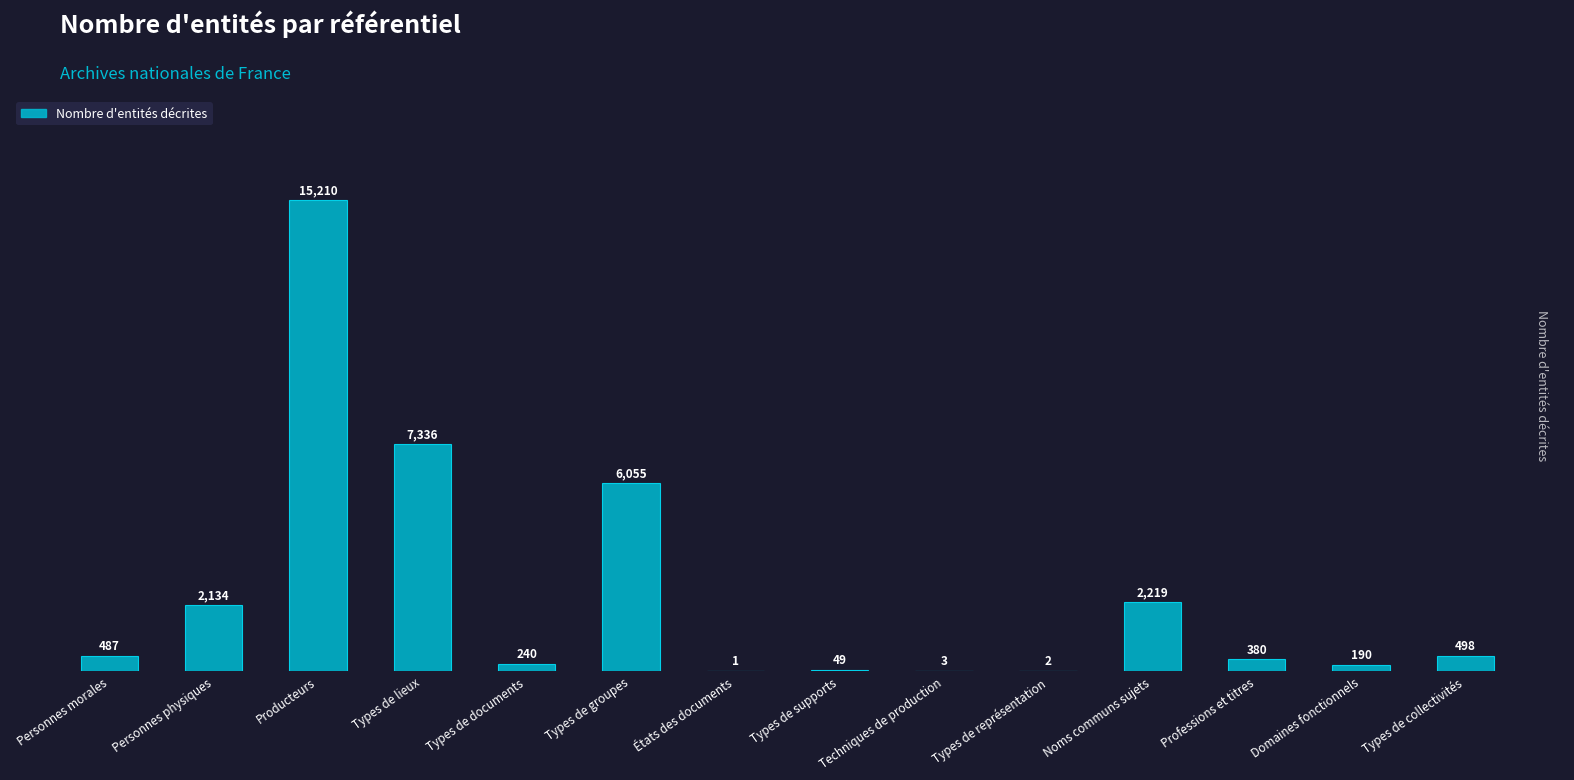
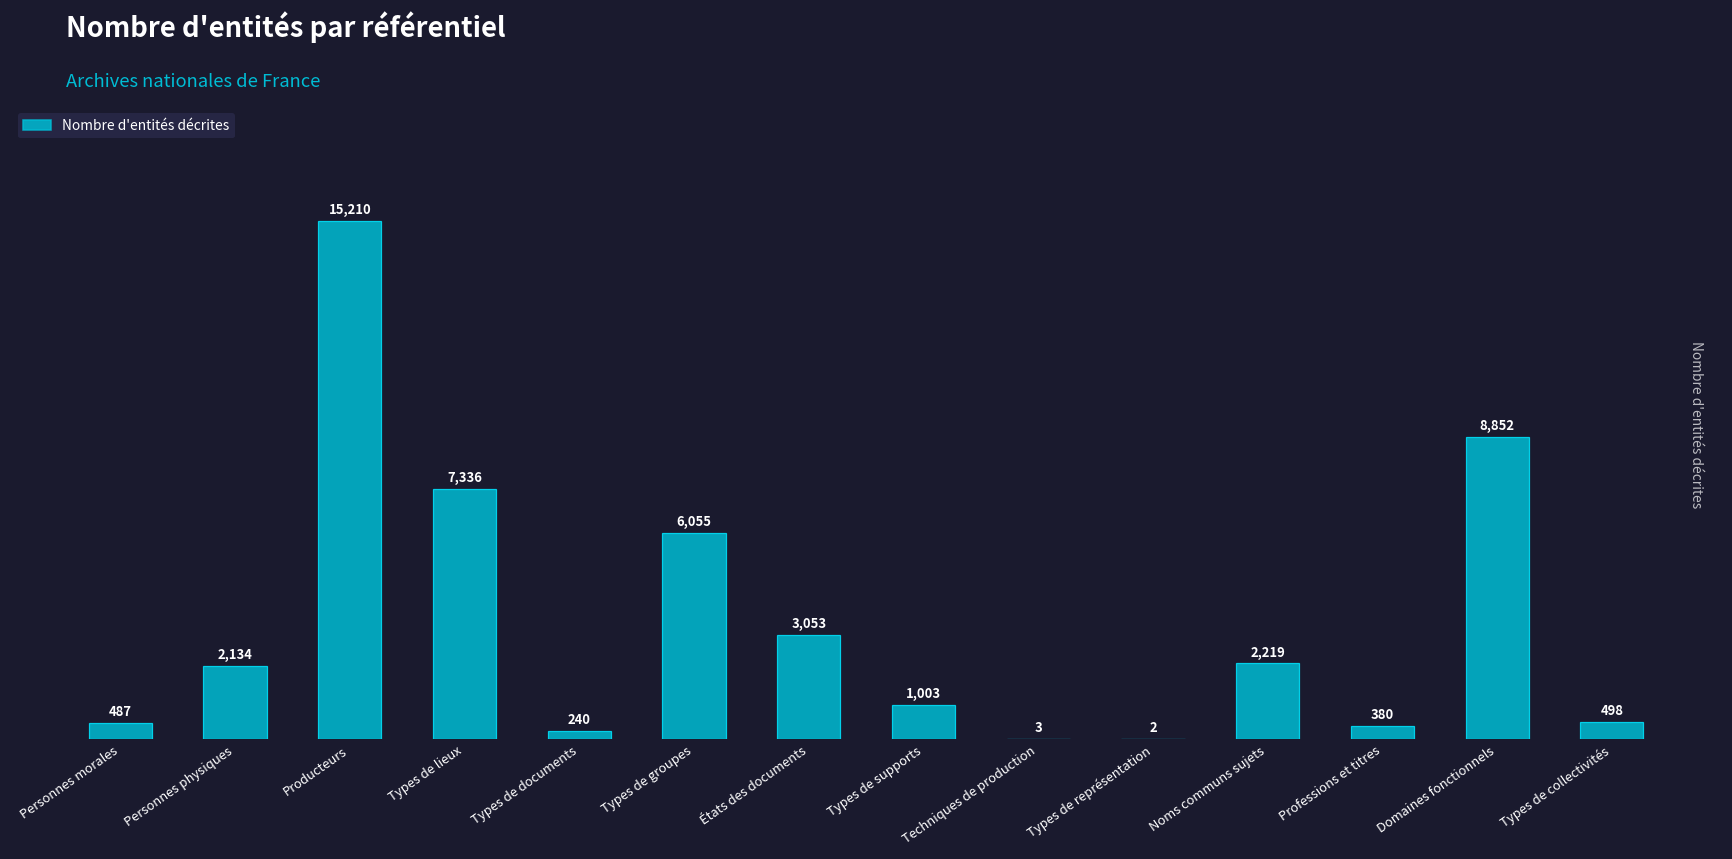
États des documents: 1 -> 3,053
Types de supports: 49 -> 1,003
Domaines fonctionnels: 190 -> 8,852
